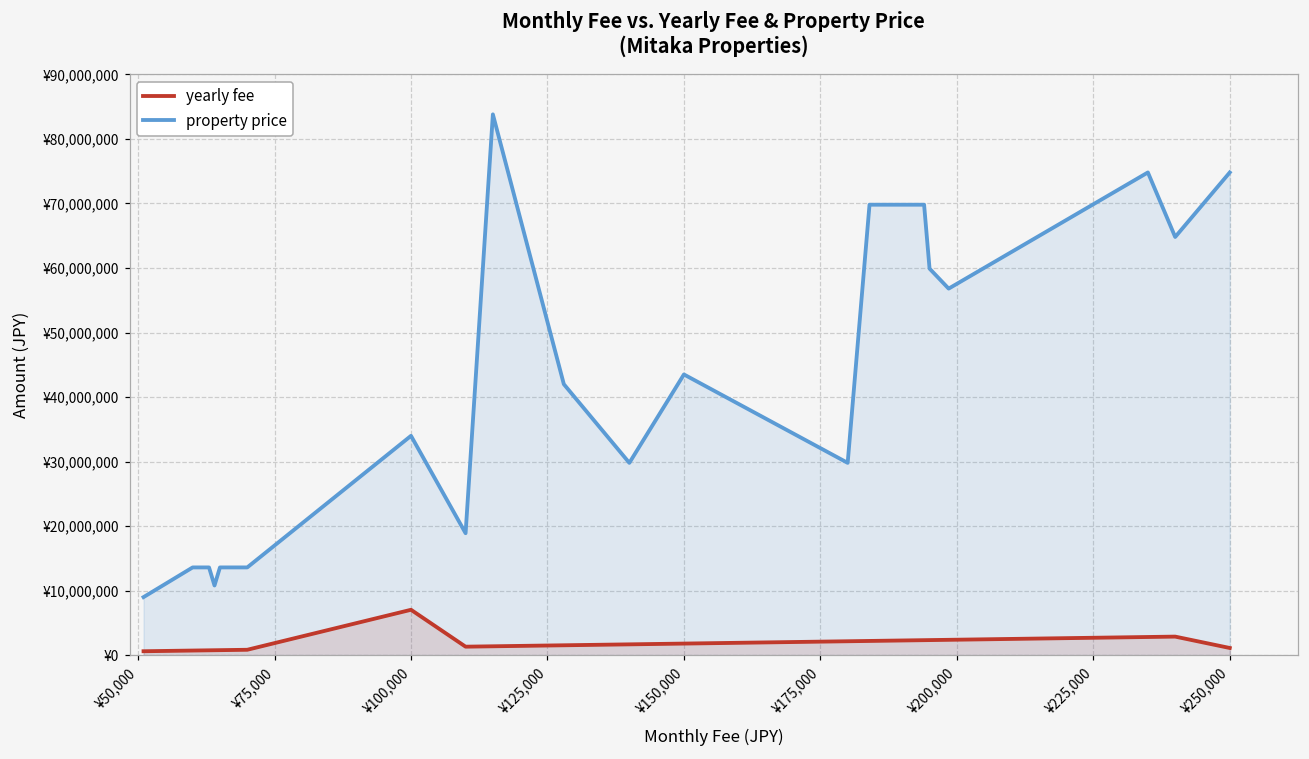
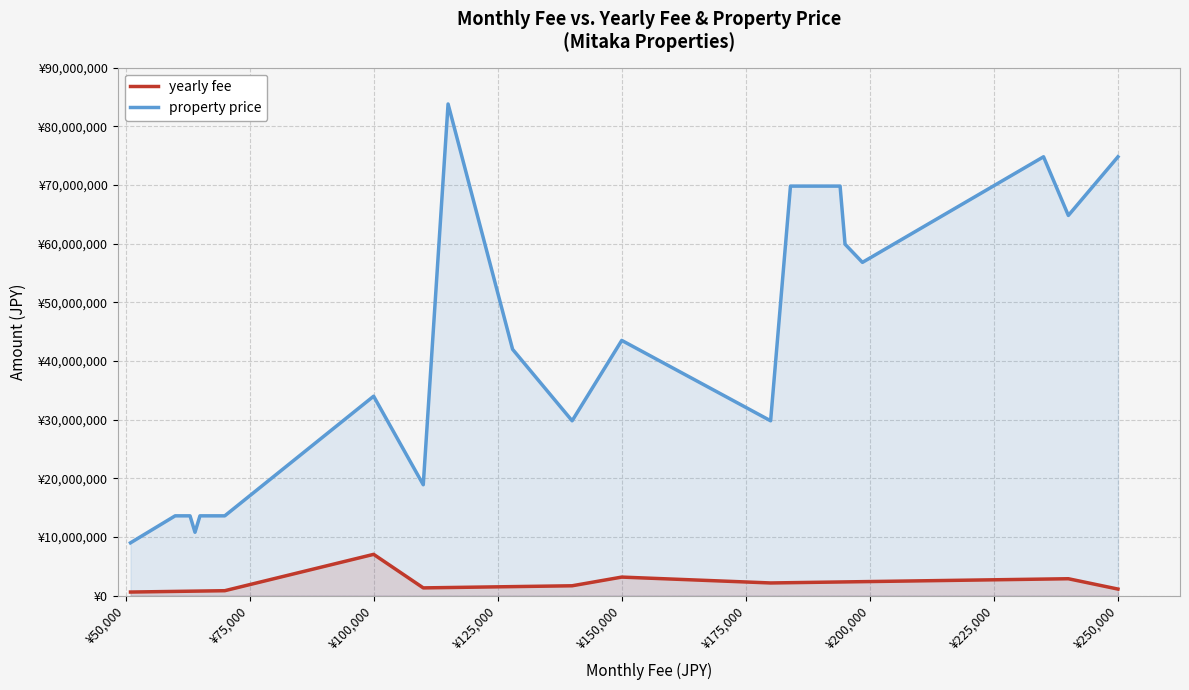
yearly fee, ¥150,000: ¥2,000,000 -> ¥3,000,000
